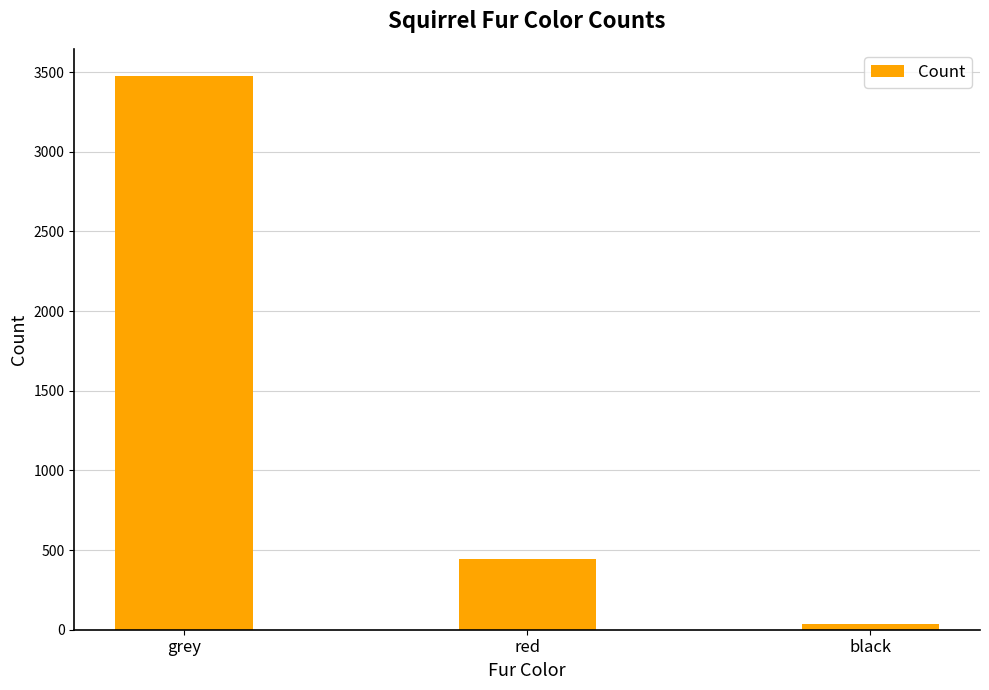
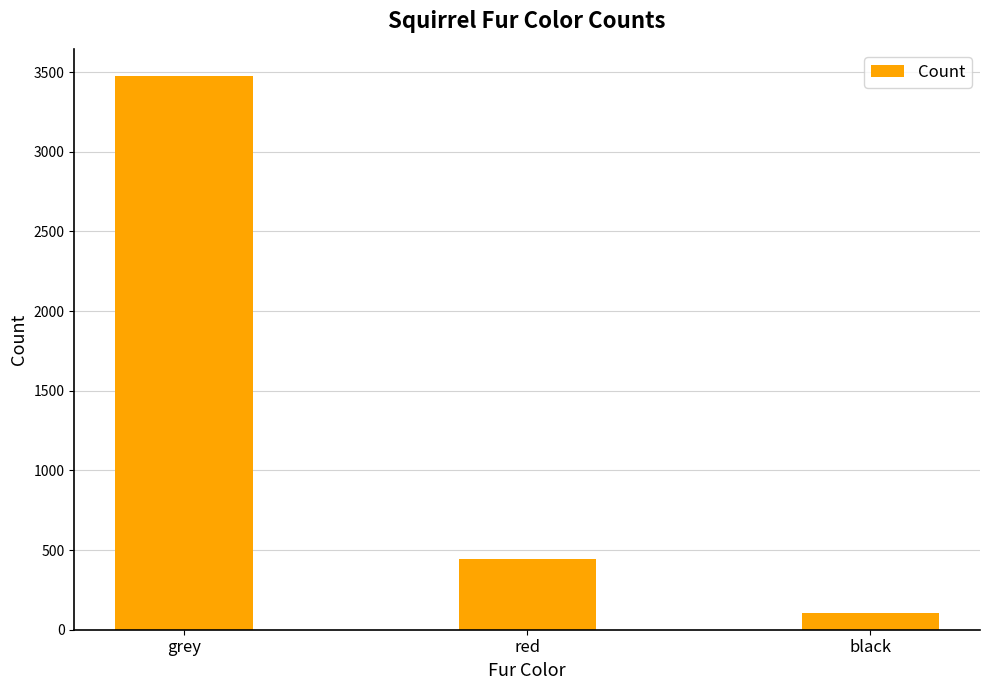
black: 40 -> 100
